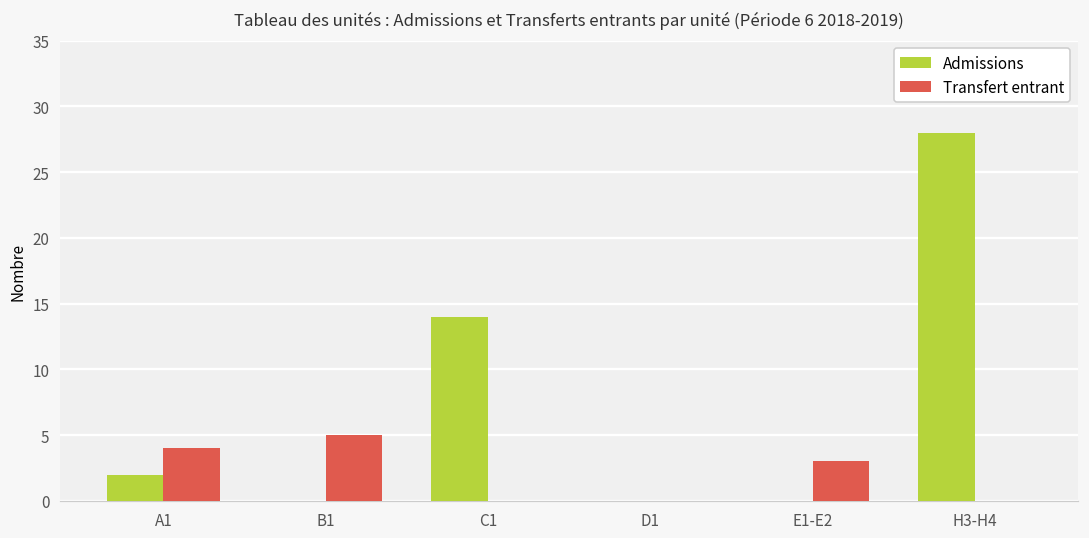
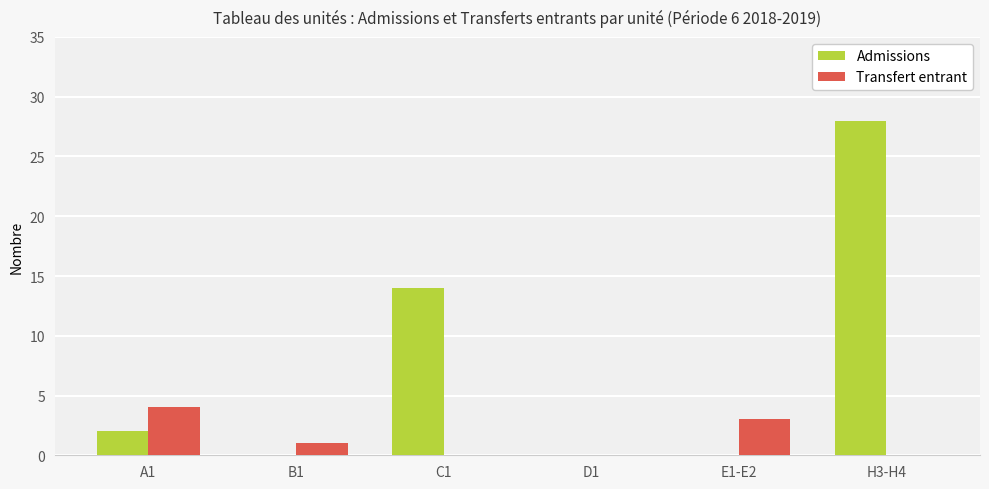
Transfert entrant, B1: 5 -> 1
